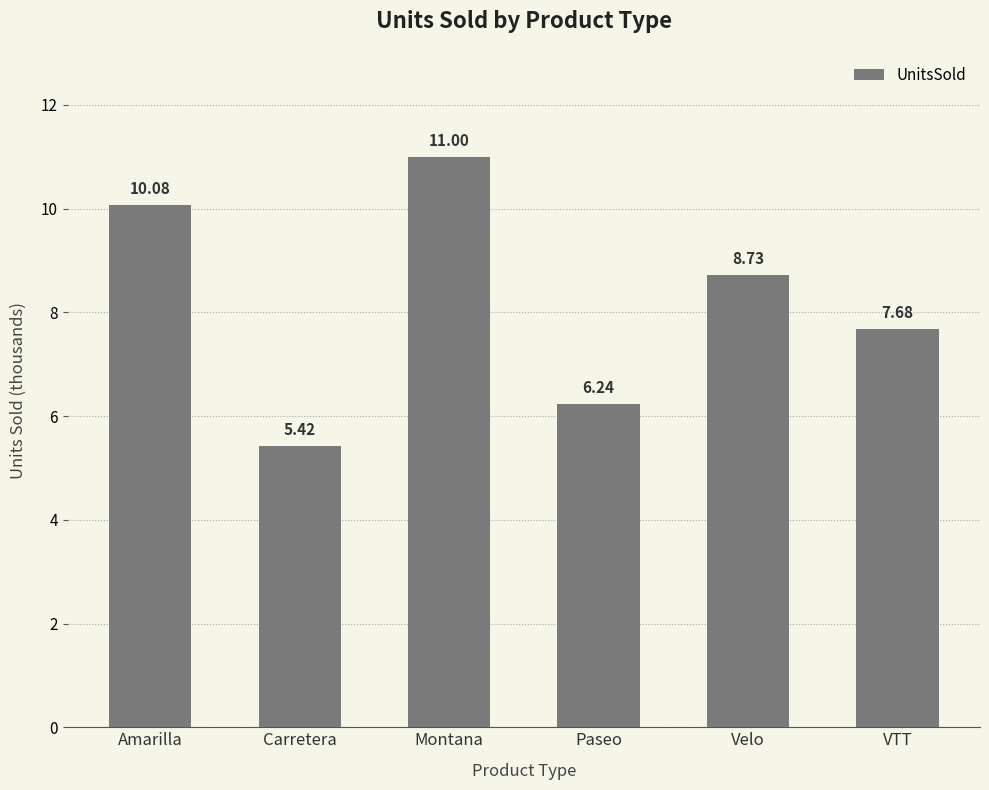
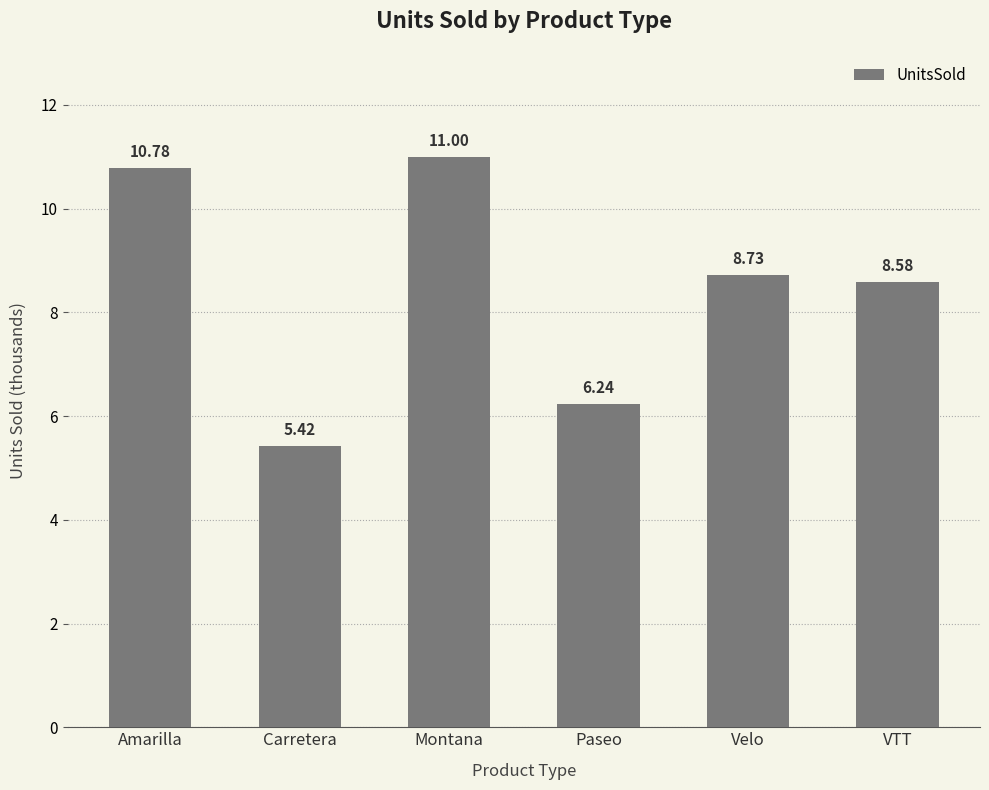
Amarilla: 10.08 -> 10.78
VTT: 7.68 -> 8.58
